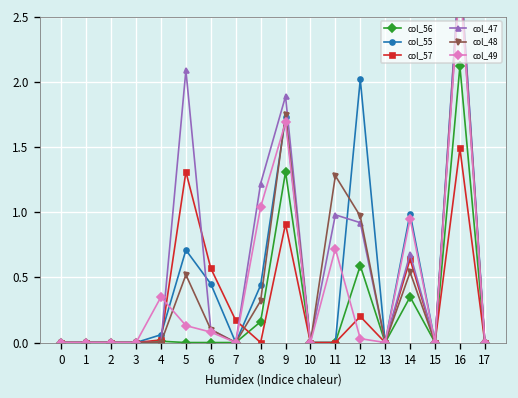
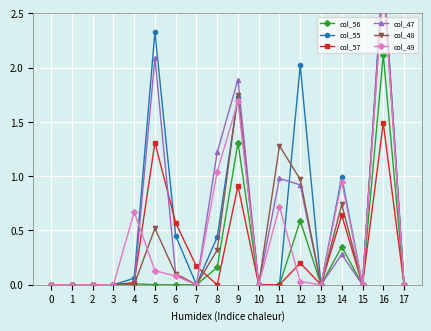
col_49, 4: 0.35 -> 0.67
col_55, 5: 0.71 -> 2.33
col_47, 14: 0.68 -> 0.28
col_48, 14: 0.54 -> 0.74
